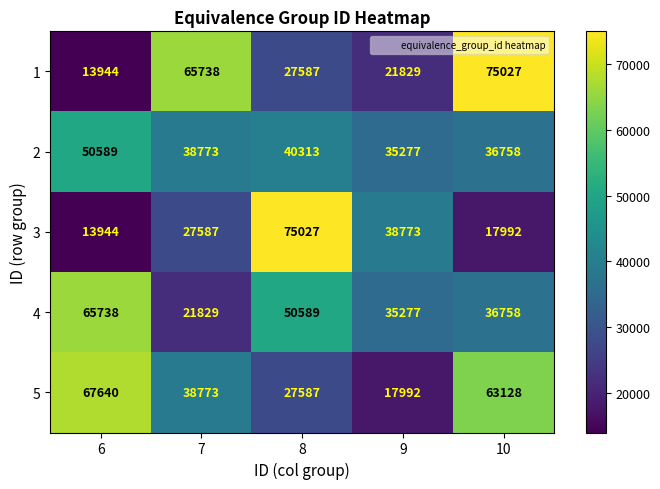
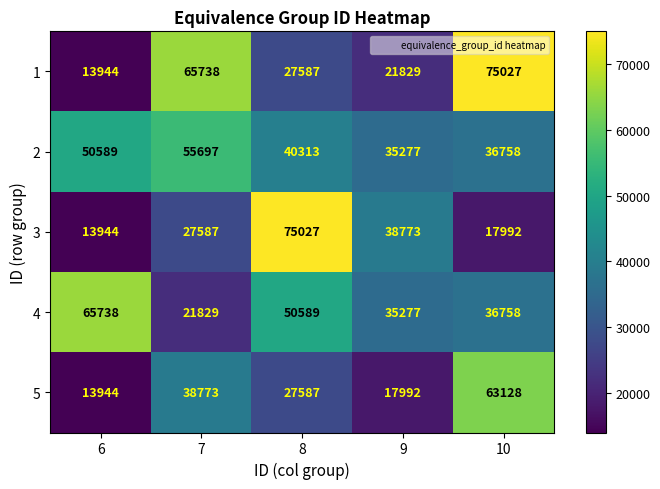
2, 7: 38773 -> 55697
5, 6: 67640 -> 13944
